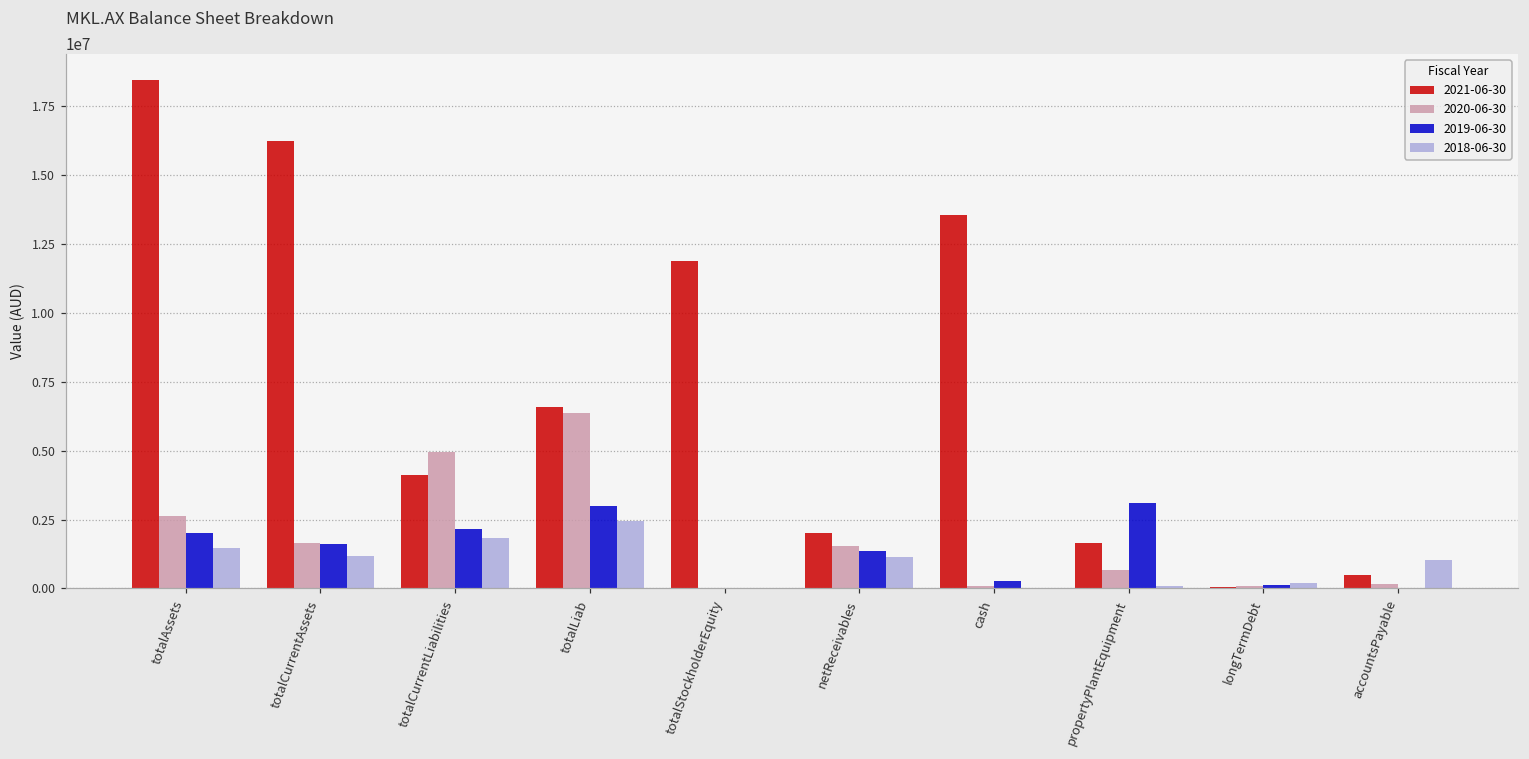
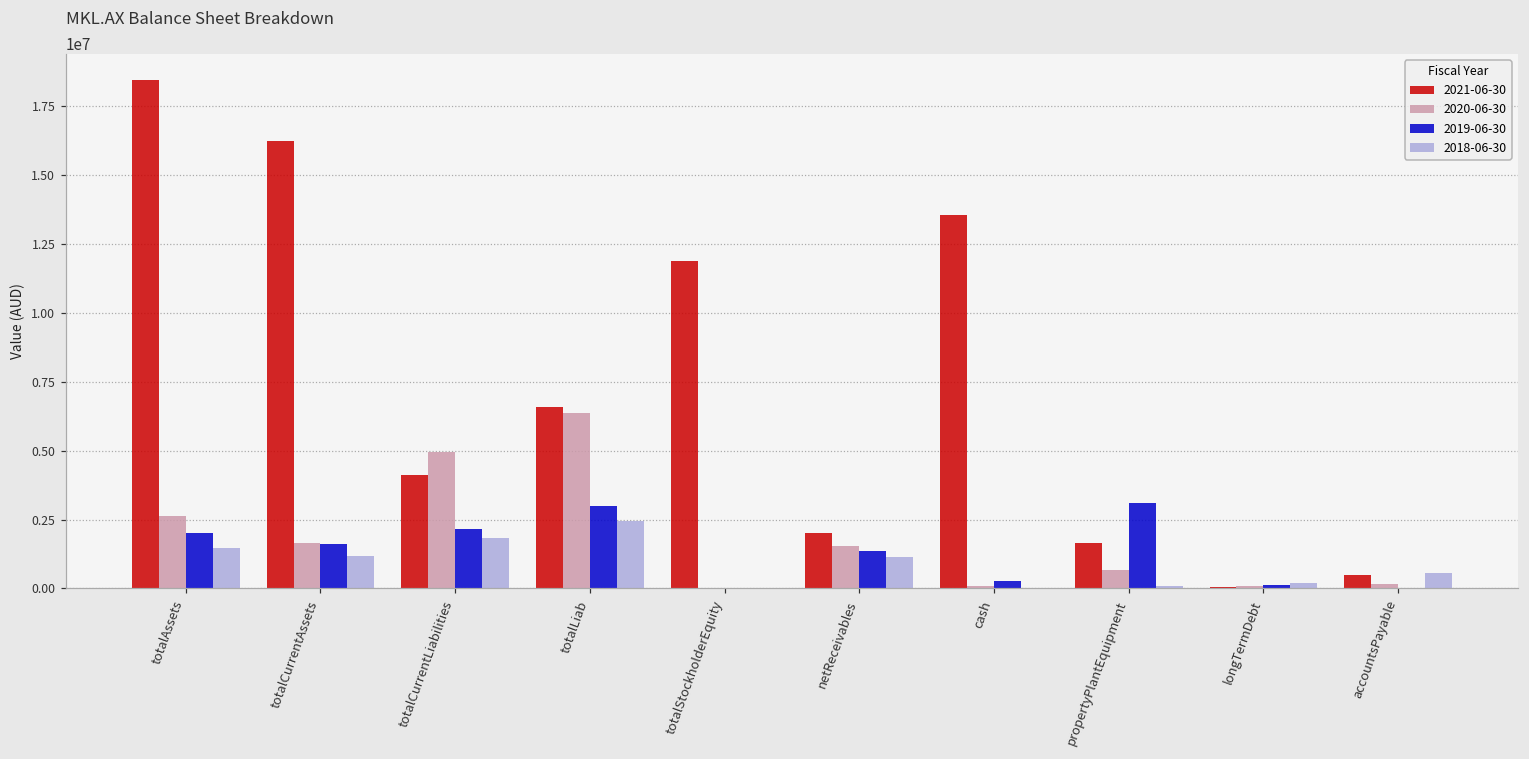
2018-06-30, accountsPayable: 1000000 -> 600000
